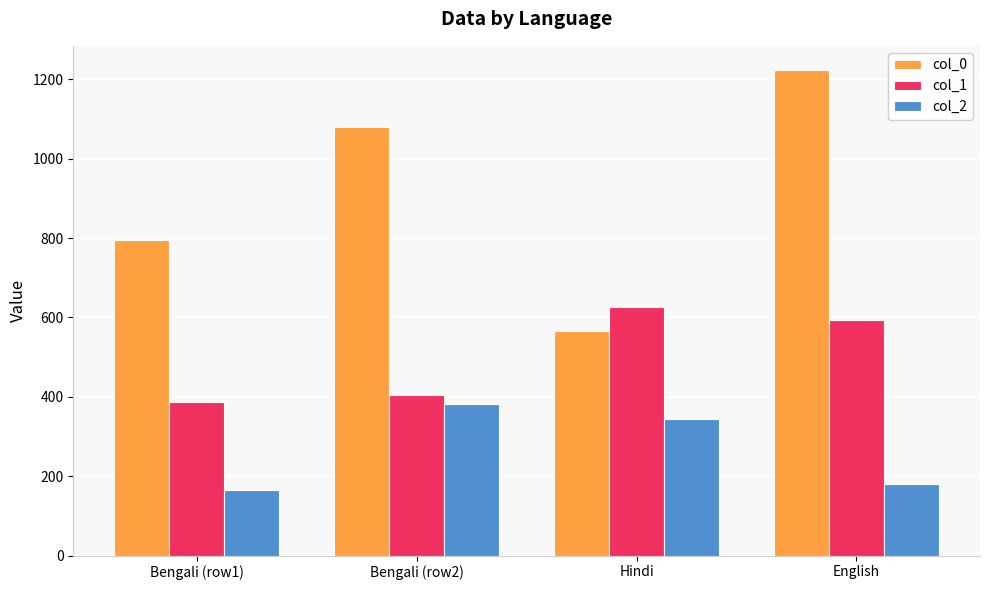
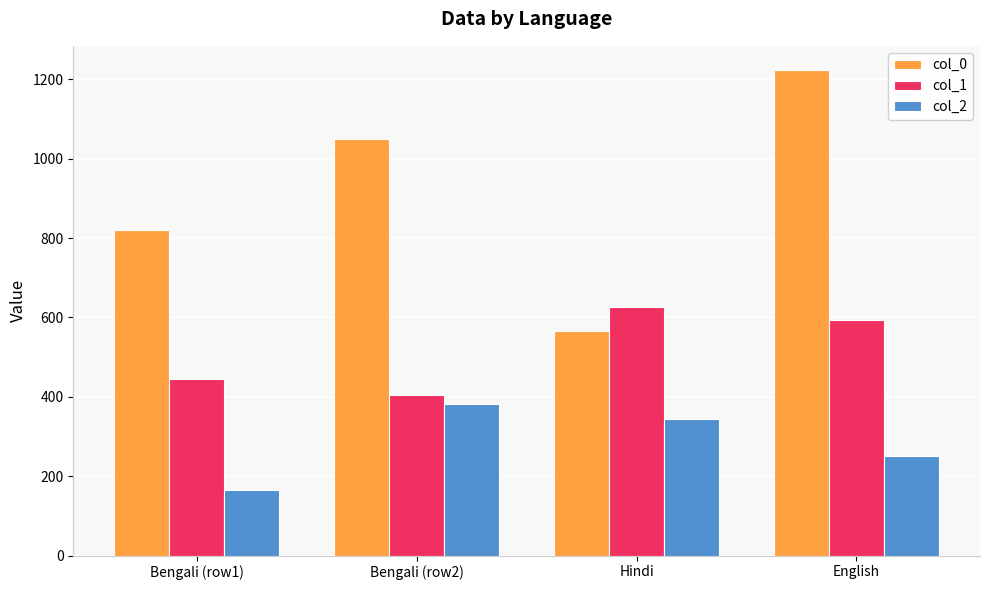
col_0, Bengali (row1): 800 -> 820
col_1, Bengali (row1): 390 -> 450
col_0, Bengali (row2): 1080 -> 1050
col_2, English: 180 -> 250
